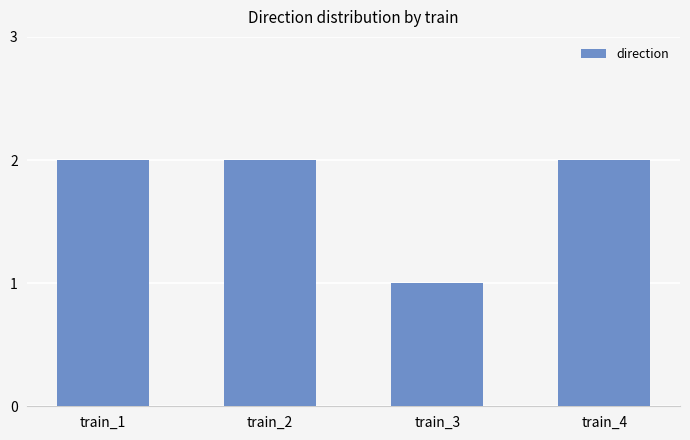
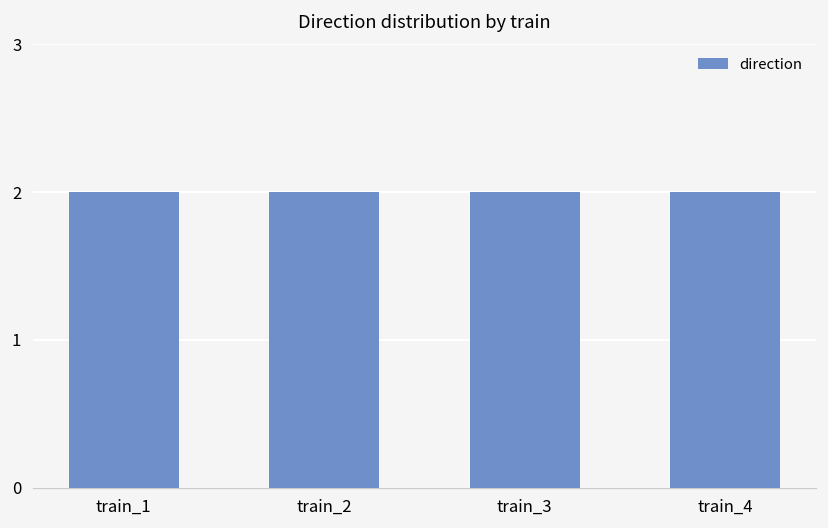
train_3: 1 -> 2
